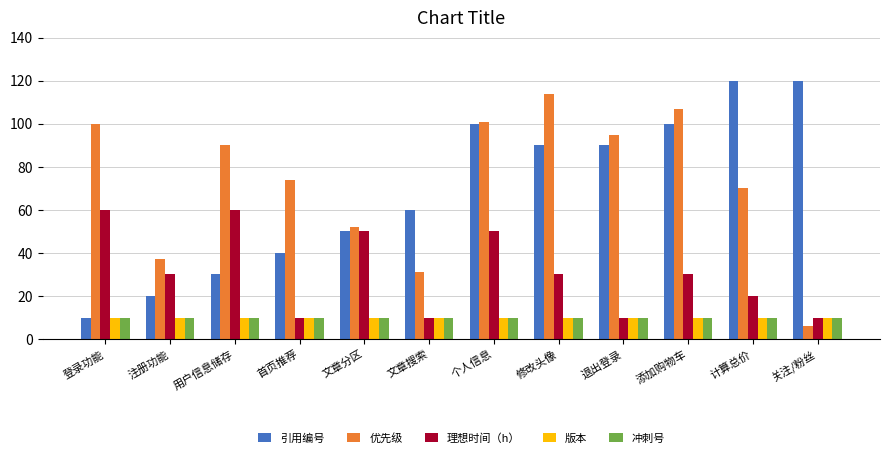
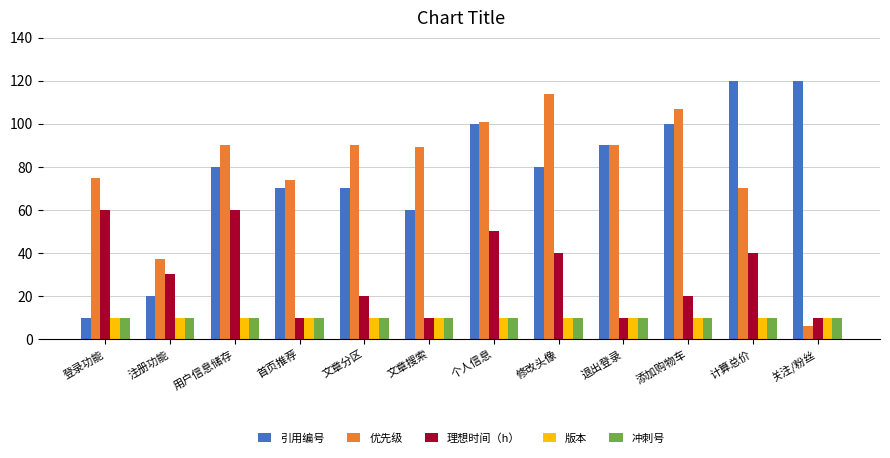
优先级, 登录功能: 100 -> 75
引用编号, 用户信息储存: 30 -> 80
引用编号, 首页推荐: 40 -> 70
引用编号, 文章分区: 50 -> 70
优先级, 文章分区: 52 -> 90
理想时间（h）, 文章分区: 50 -> 20
优先级, 文章搜索: 31 -> 89
引用编号, 修改头像: 90 -> 80
理想时间（h）, 修改头像: 30 -> 40
优先级, 退出登录: 95 -> 90
理想时间（h）, 添加购物车: 30 -> 20
理想时间（h）, 计算总价: 20 -> 40
